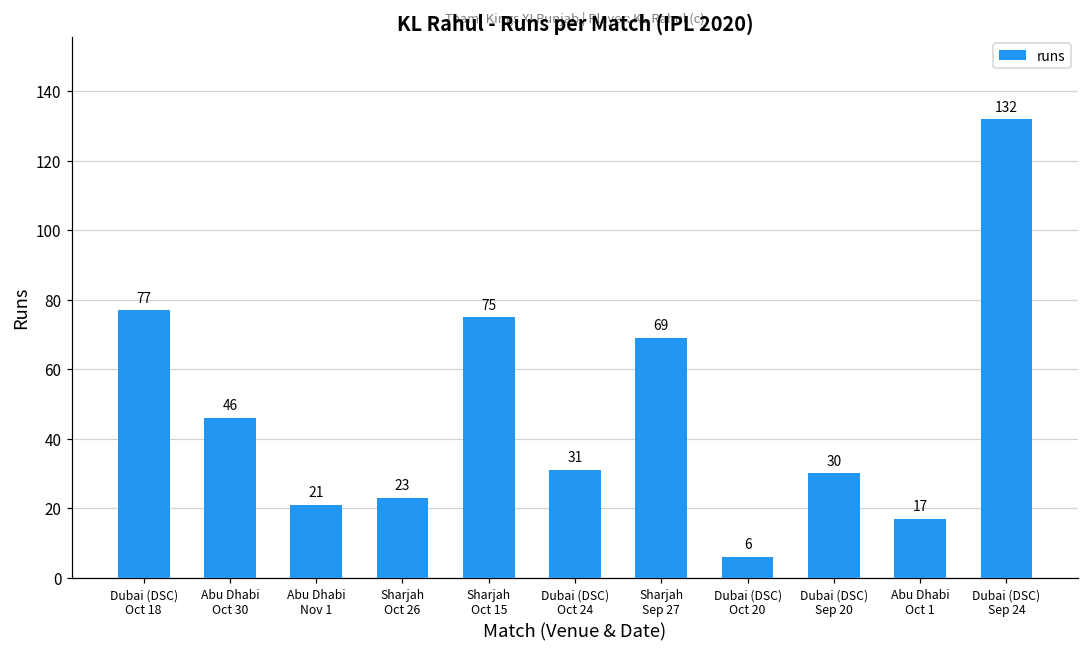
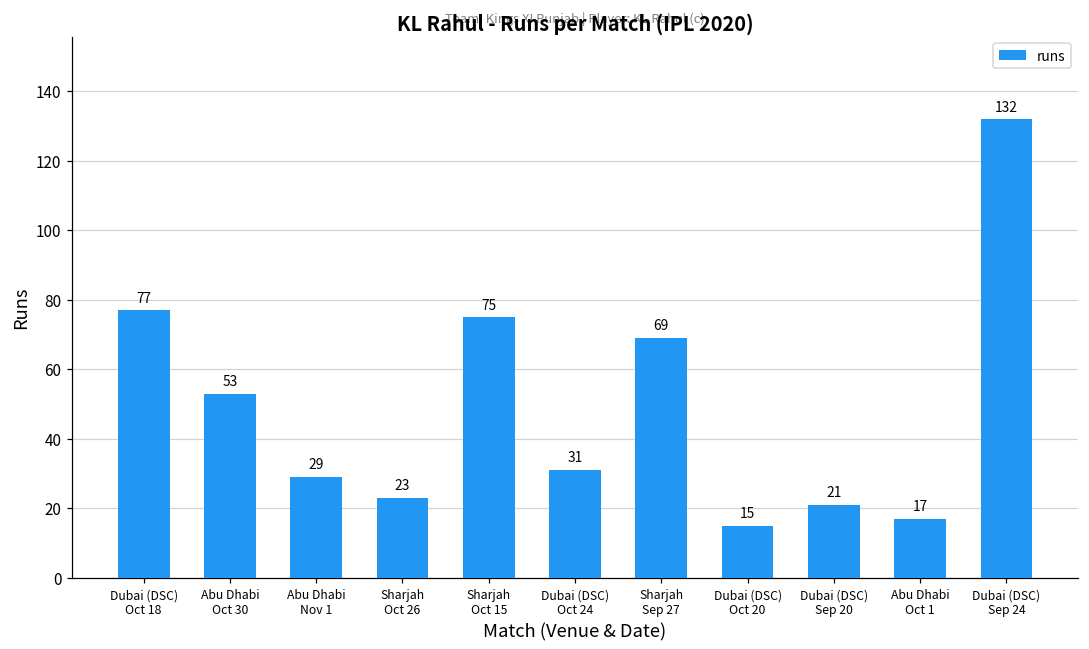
Abu Dhabi Oct 30: 46 -> 53
Abu Dhabi Nov 1: 21 -> 29
Dubai (DSC) Oct 20: 6 -> 15
Dubai (DSC) Sep 20: 30 -> 21
